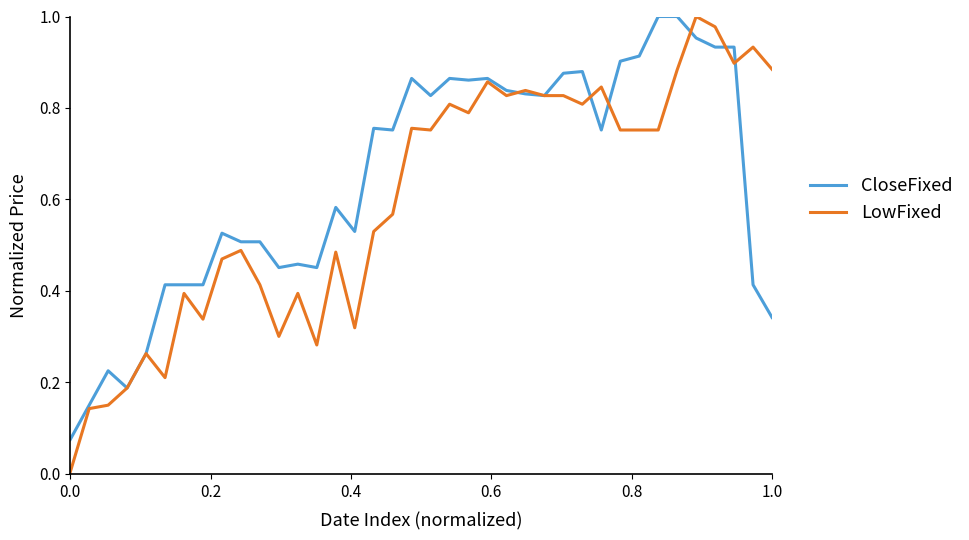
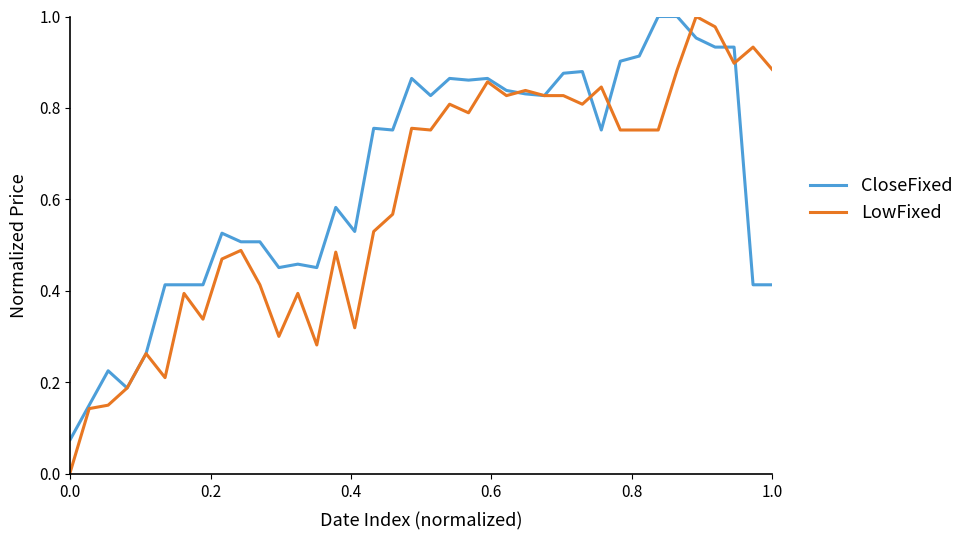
CloseFixed, 1.0: 0.34 -> 0.41
